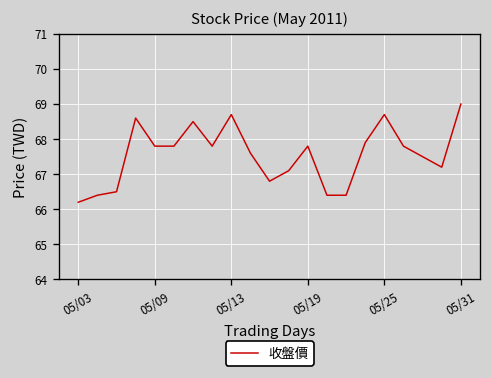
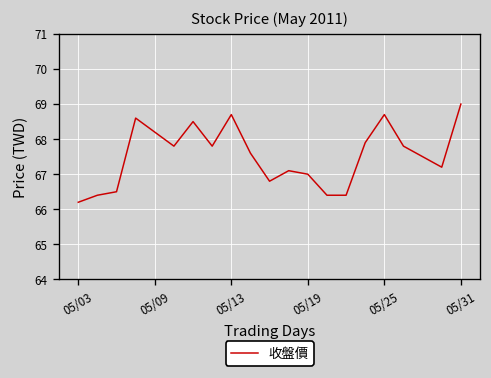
05/09: 67.8 -> 68.2
05/19: 67.8 -> 67.0
